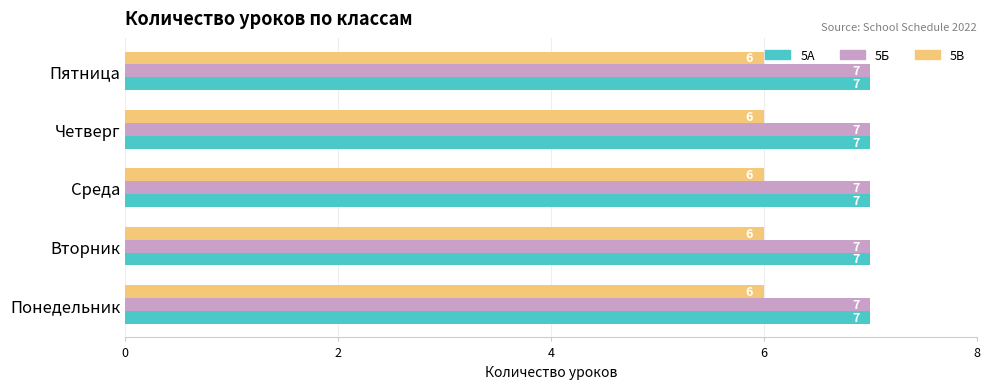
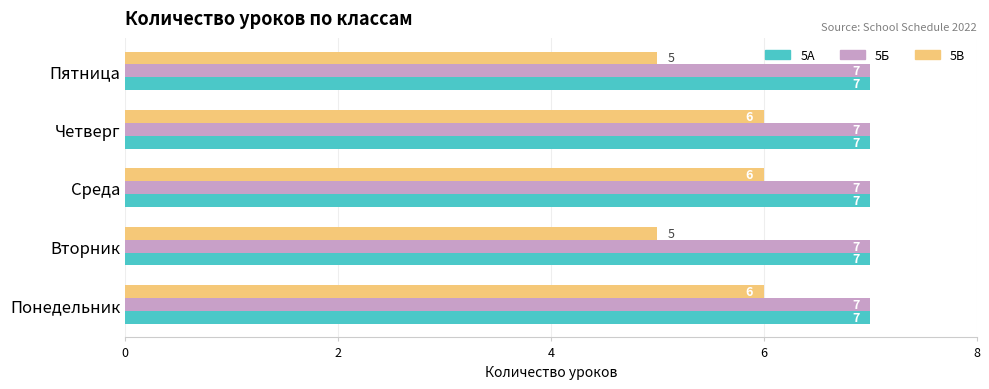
5В, Пятница: 6 -> 5
5В, Вторник: 6 -> 5
